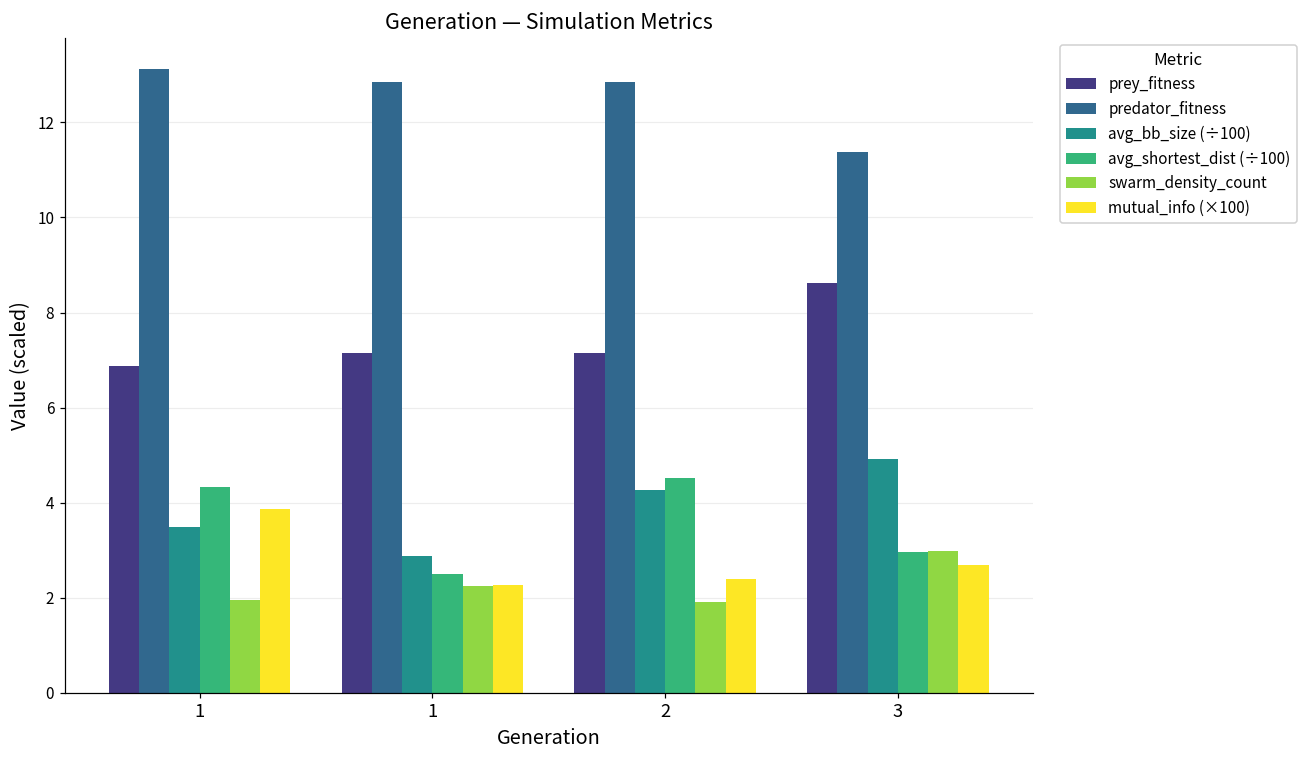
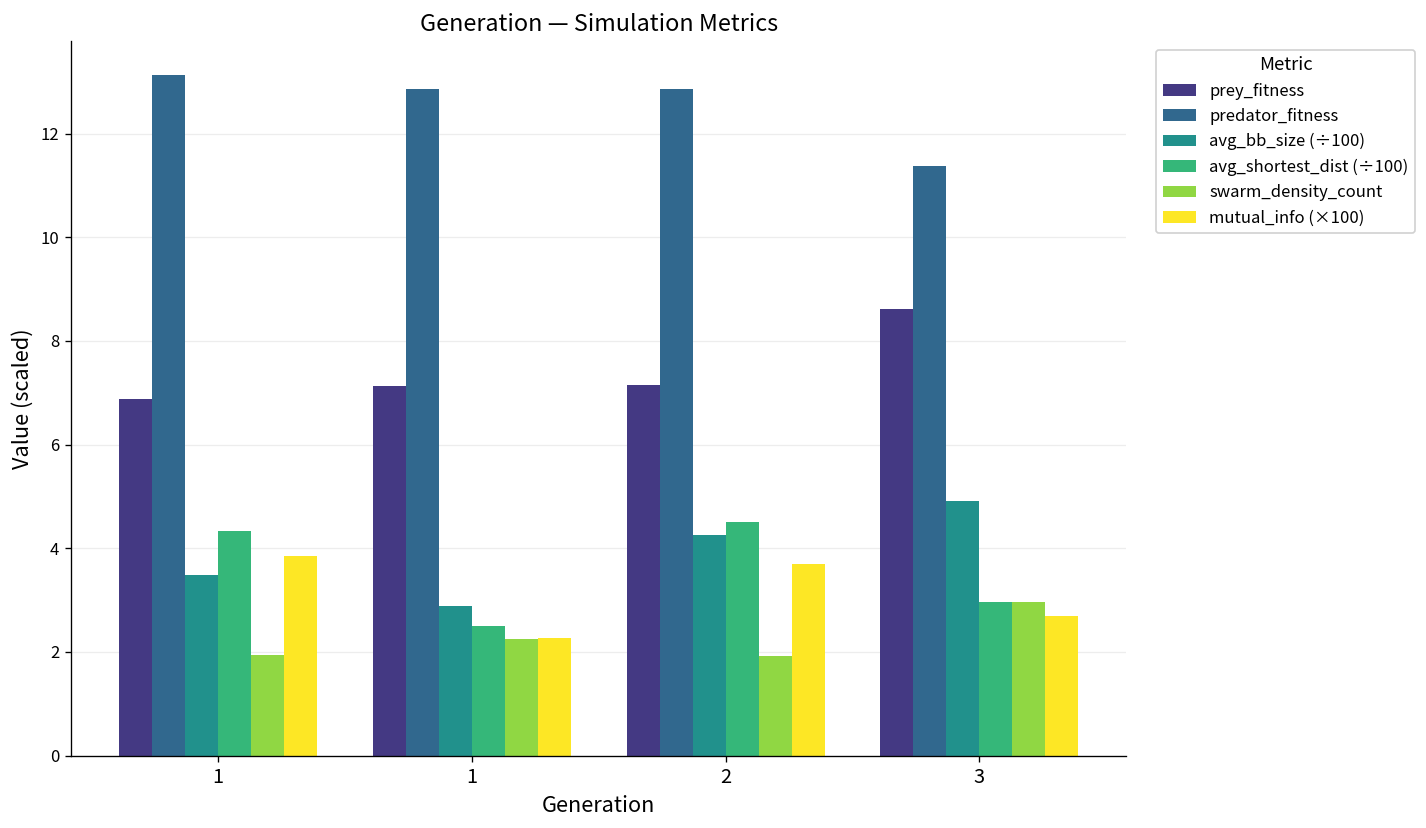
mutual_info (×100), 2: 2.4 -> 3.7
